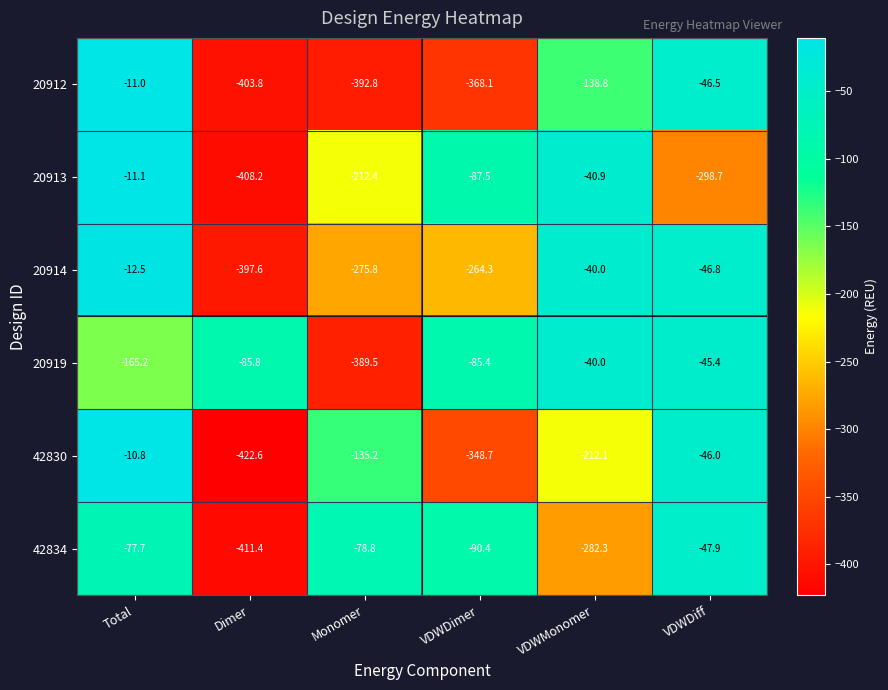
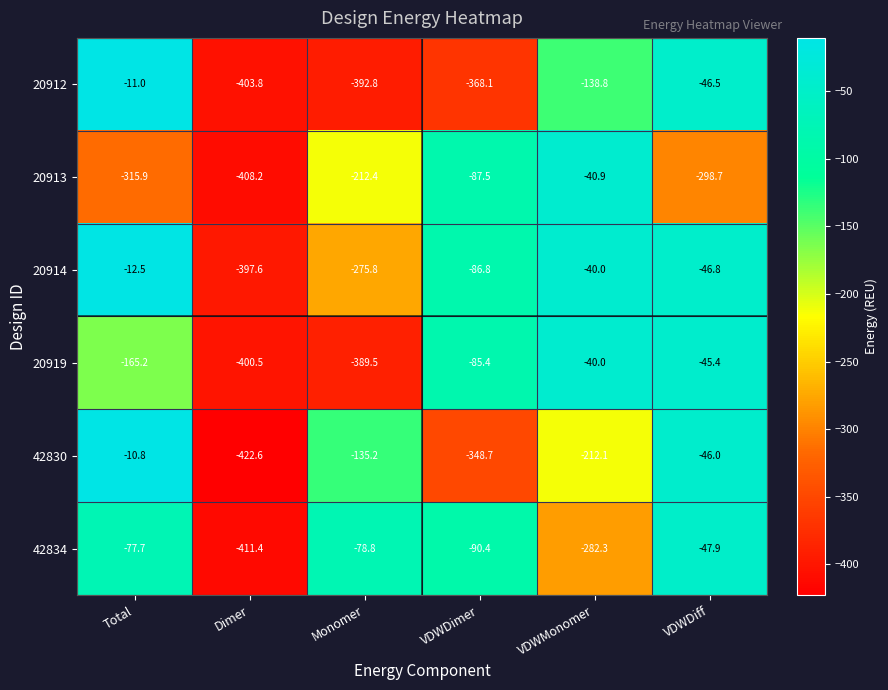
20913, Total: -11.1 -> -315.9
20914, VDWDimer: -264.3 -> -86.8
20919, Dimer: -85.8 -> -400.5
